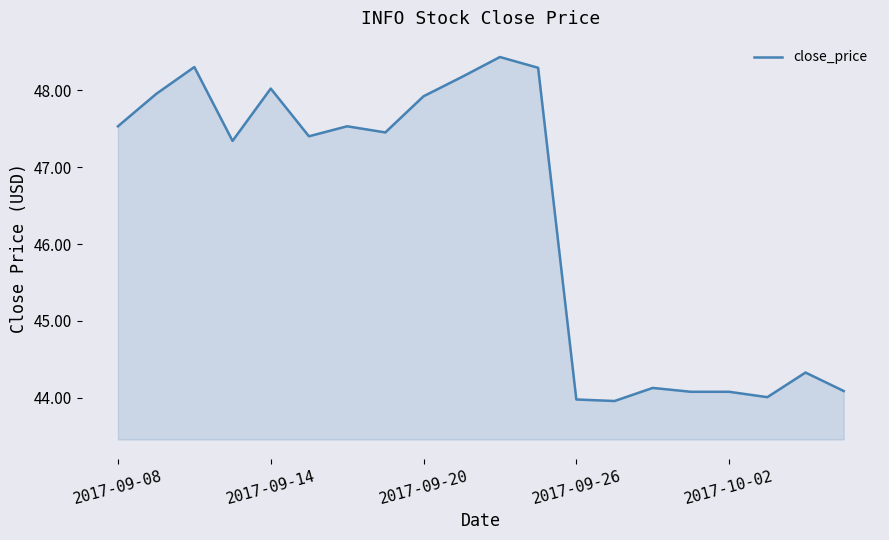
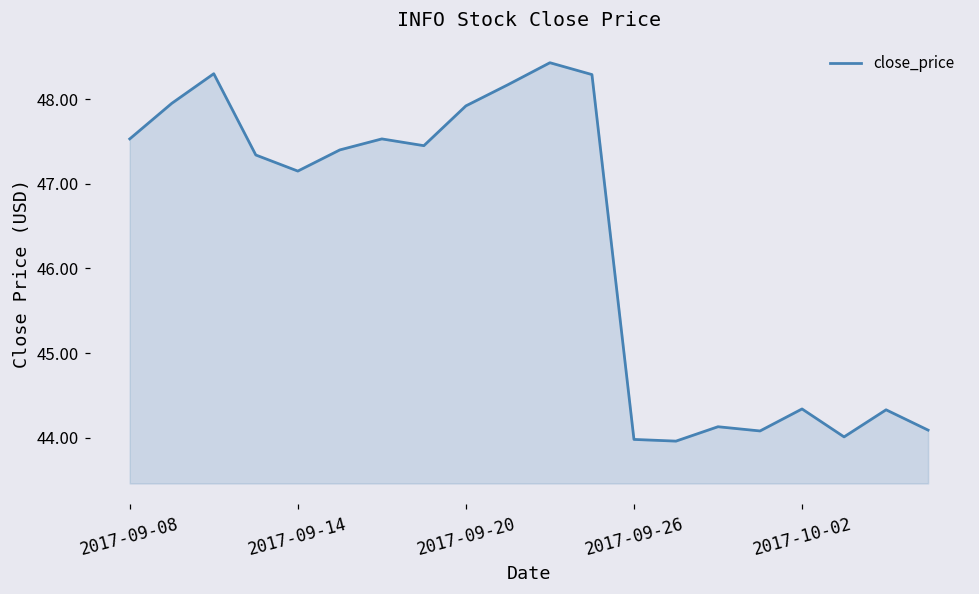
2017-09-14: 48.0 -> 47.2
2017-10-02: 44.1 -> 44.3
